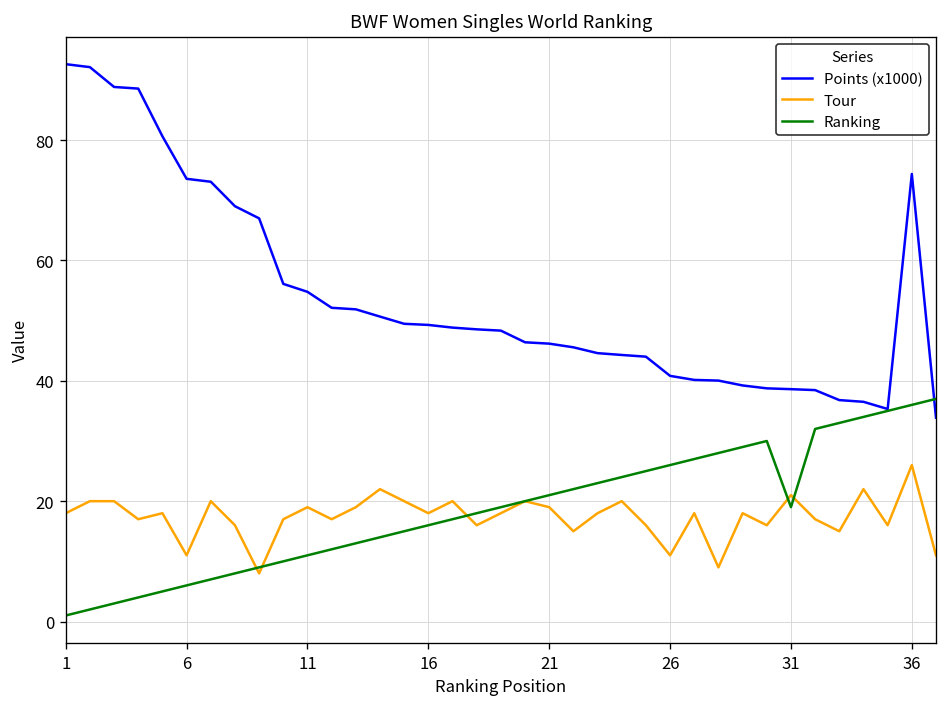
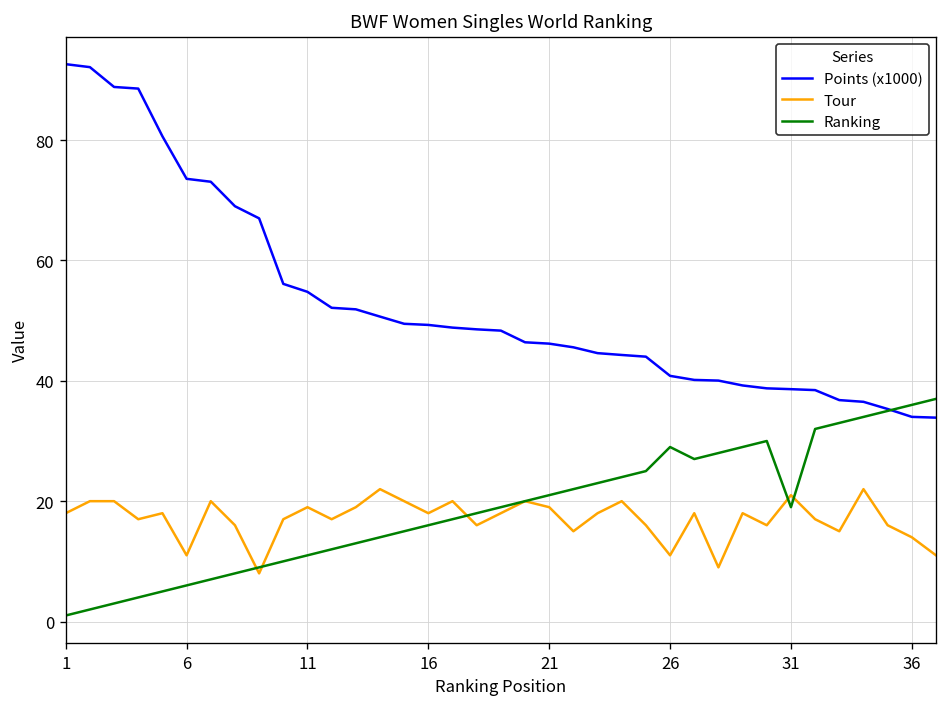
Ranking, 26: 26 -> 29
Points (x1000), 36: 74 -> 34
Tour, 36: 26 -> 14
